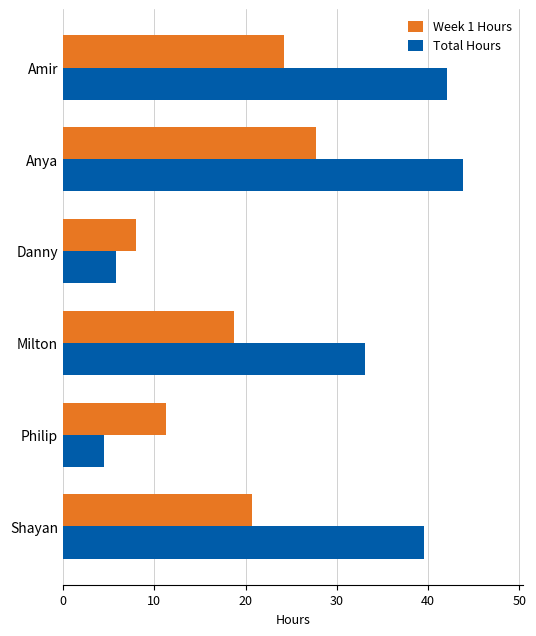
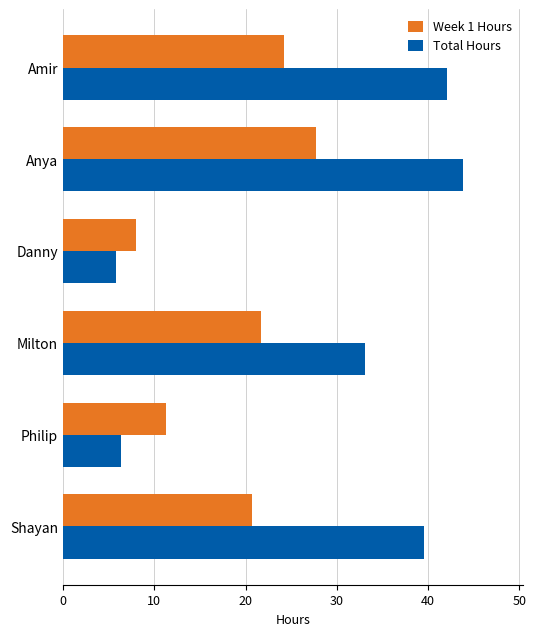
Week 1 Hours, Milton: 19 -> 22
Total Hours, Philip: 5 -> 6
